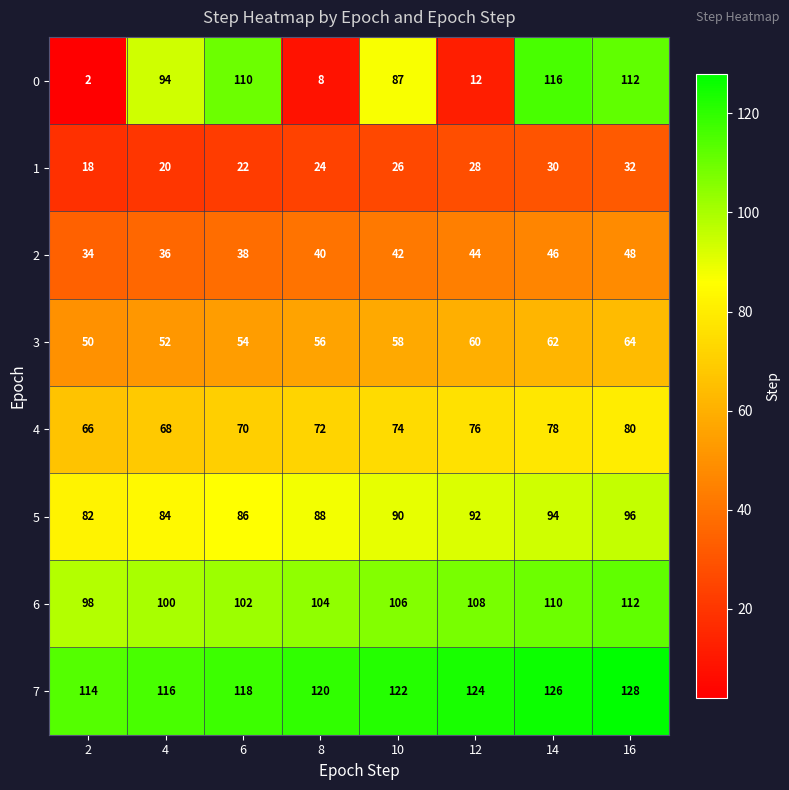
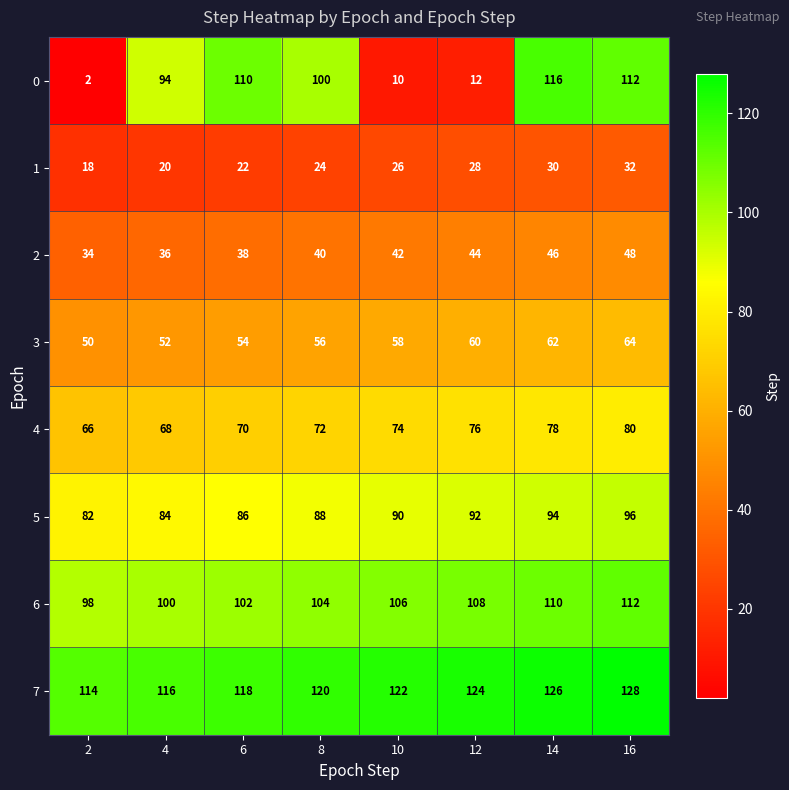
0, 8: 8 -> 100
0, 10: 87 -> 10
